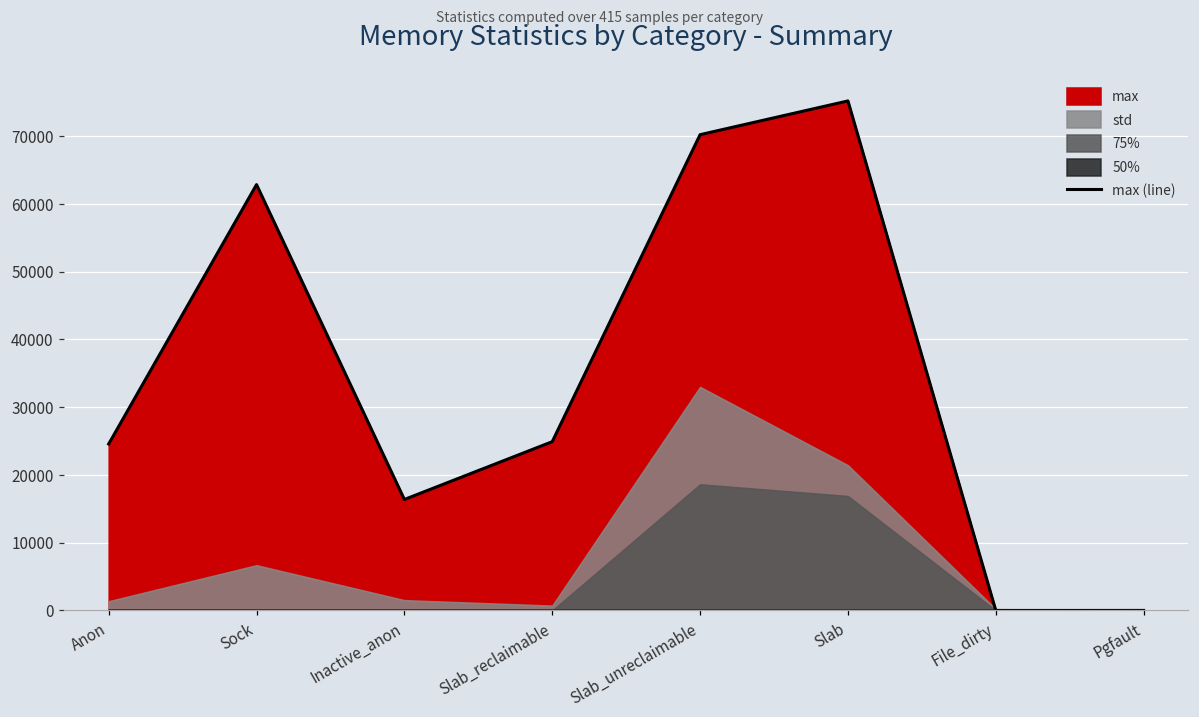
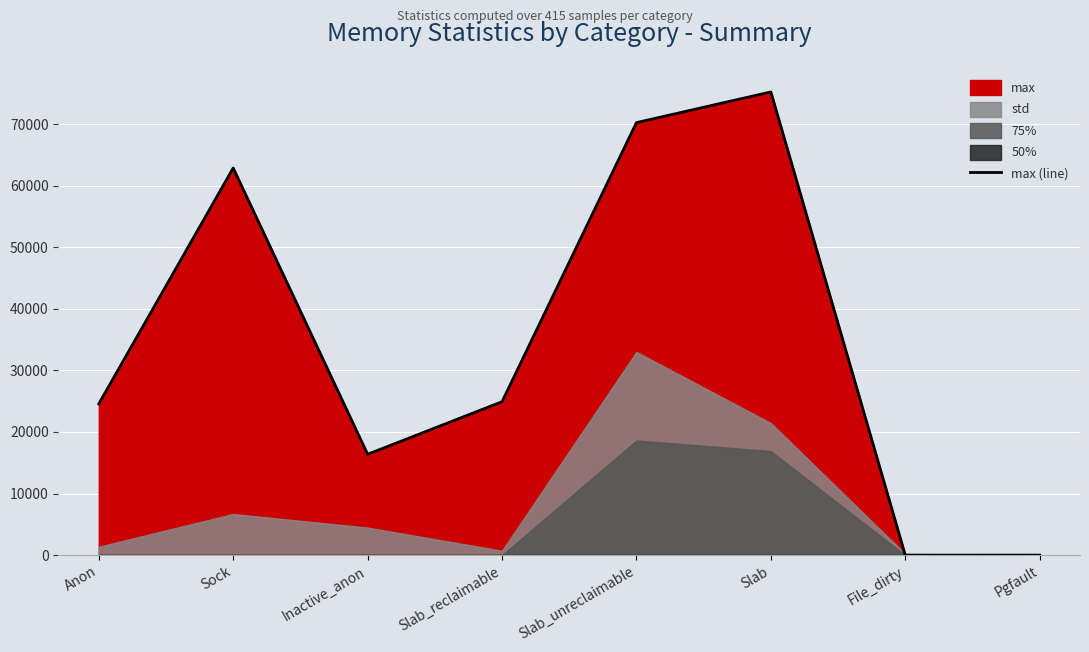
std, Inactive_anon: 2000 -> 4000
